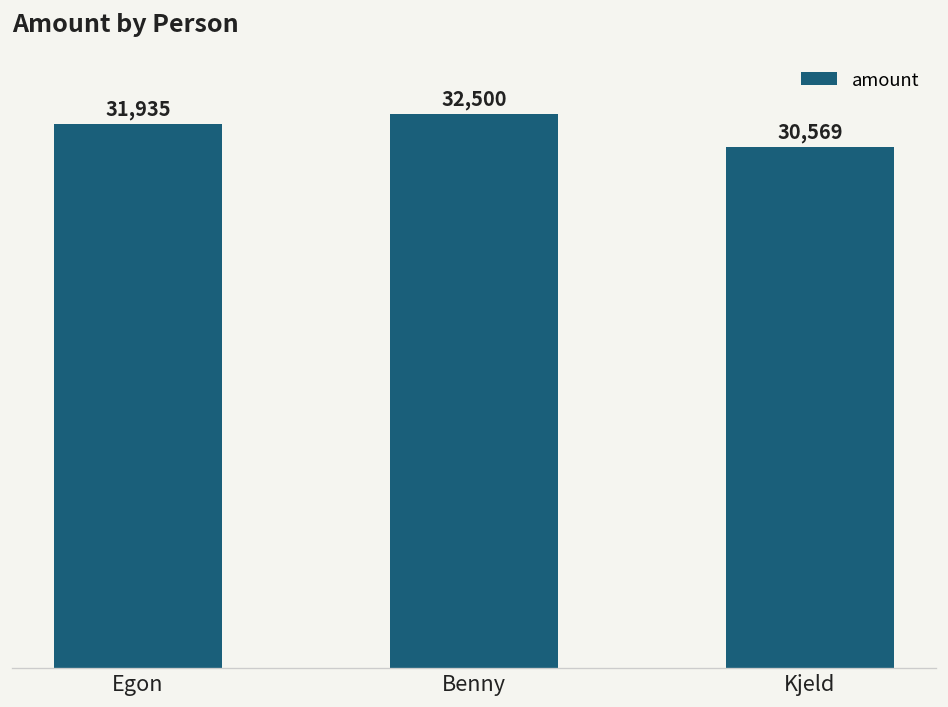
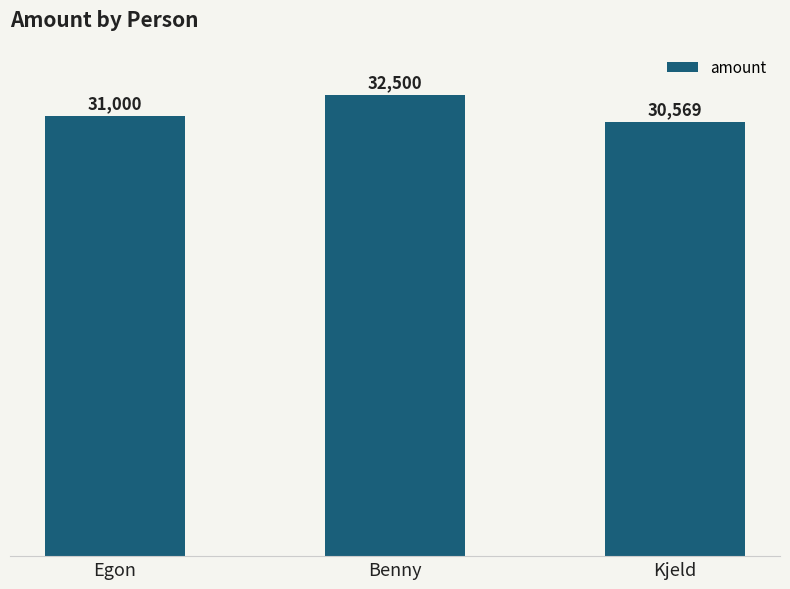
Egon: 31,935 -> 31,000
